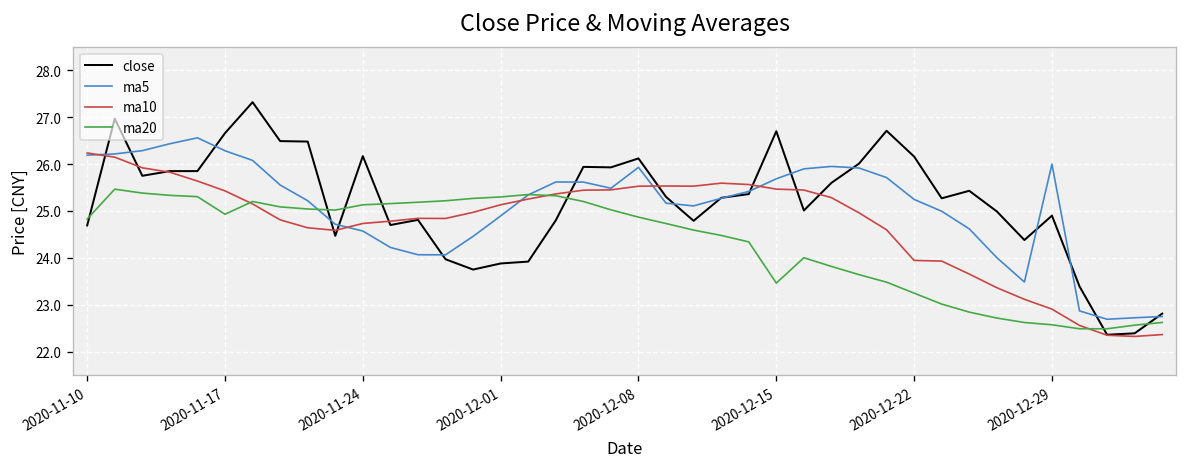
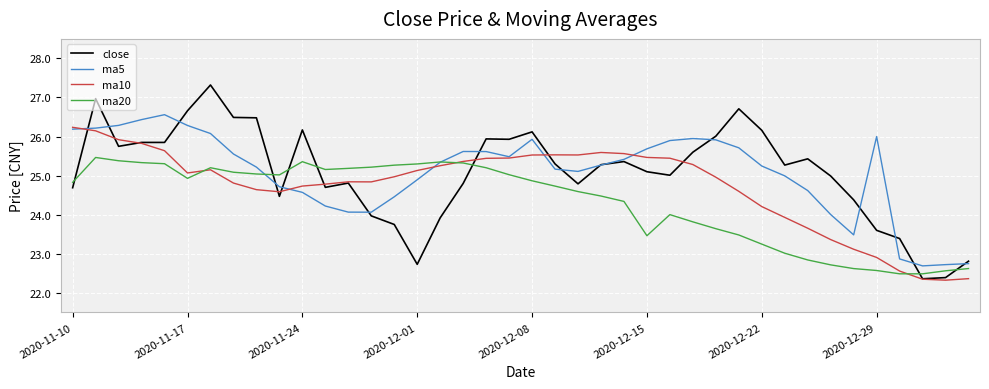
ma10, 2020-11-17: 25.4 -> 25.1
ma20, 2020-11-24: 25.1 -> 25.4
close, 2020-12-01: 23.9 -> 22.7
close, 2020-12-15: 26.7 -> 25.1
ma10, 2020-12-22: 23.9 -> 24.2
close, 2020-12-29: 24.9 -> 23.6
